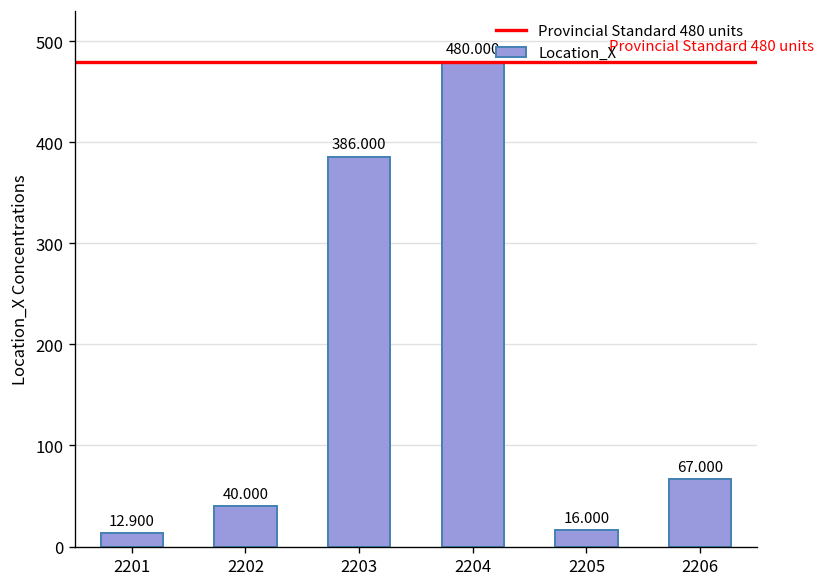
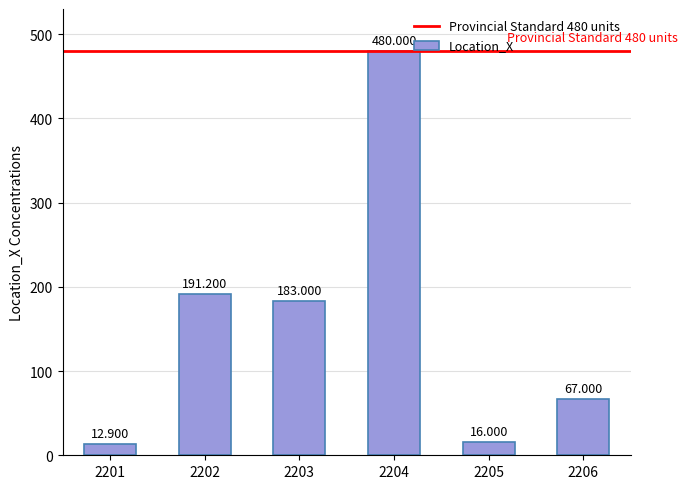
2202: 40.000 -> 191.200
2203: 386.000 -> 183.000
